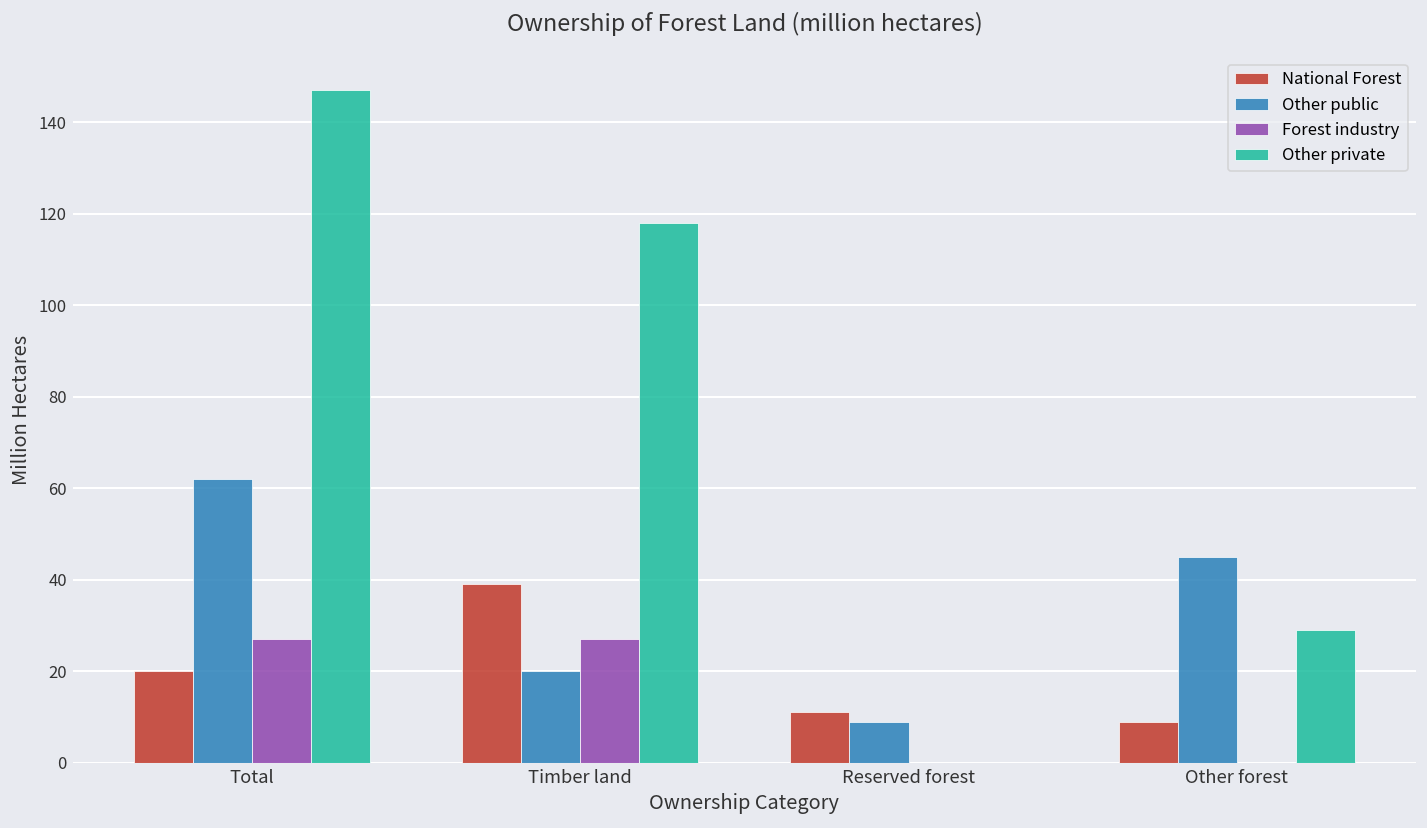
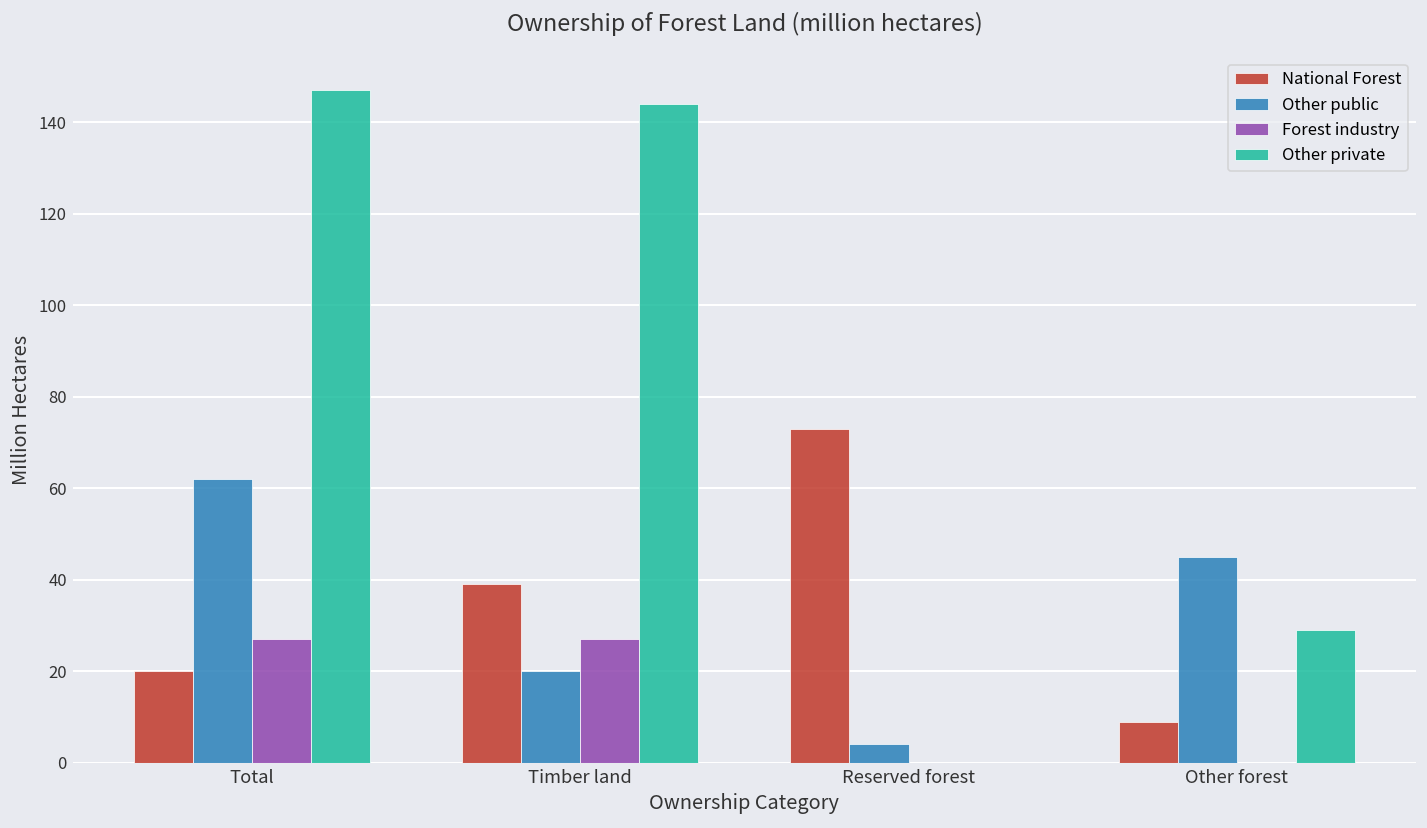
Other private, Timber land: 118 -> 144
National Forest, Reserved forest: 11 -> 73
Other public, Reserved forest: 9 -> 4
